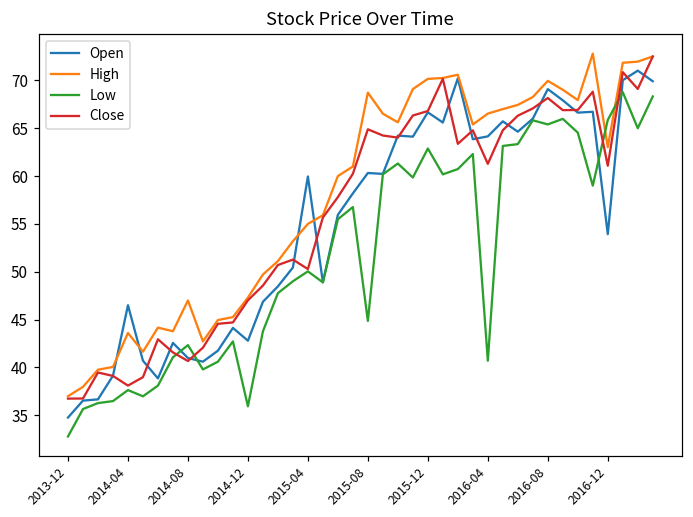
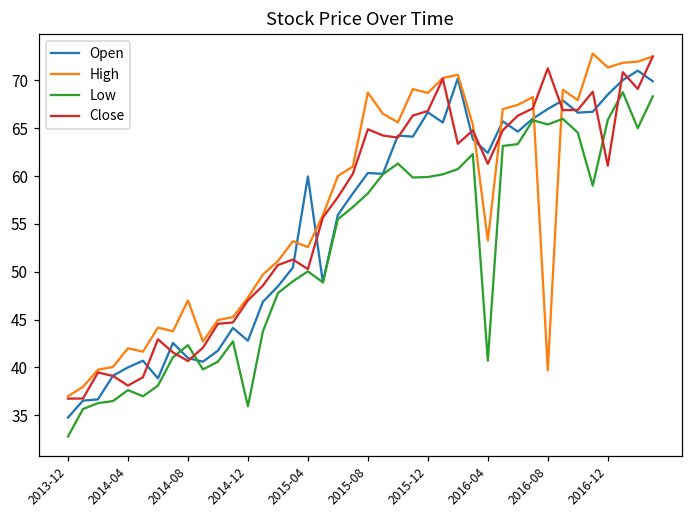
Open, 2014-04: 47 -> 40
High, 2014-04: 44 -> 42
High, 2015-04: 55 -> 53
Low, 2015-08: 45 -> 58
High, 2015-12: 70 -> 69
Low, 2015-12: 63 -> 60
Open, 2016-04: 64 -> 62
High, 2016-04: 67 -> 53
Open, 2016-08: 69 -> 67
High, 2016-08: 70 -> 40
Close, 2016-08: 68 -> 71
Open, 2016-12: 54 -> 69
High, 2016-12: 63 -> 71
